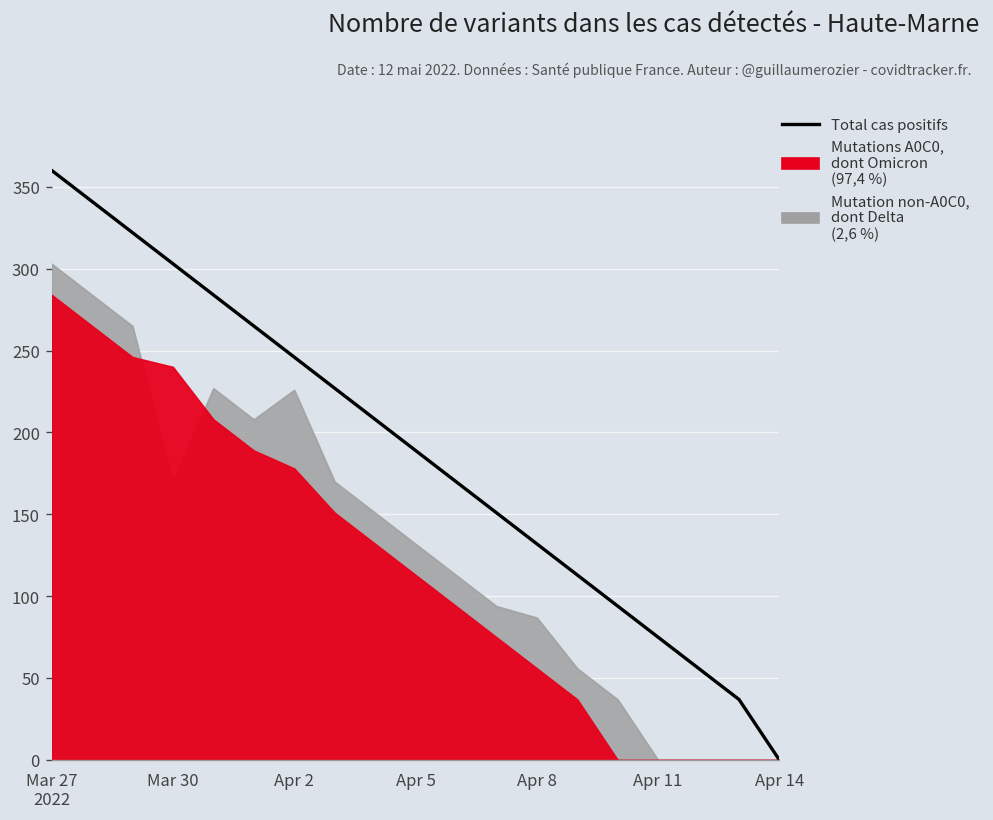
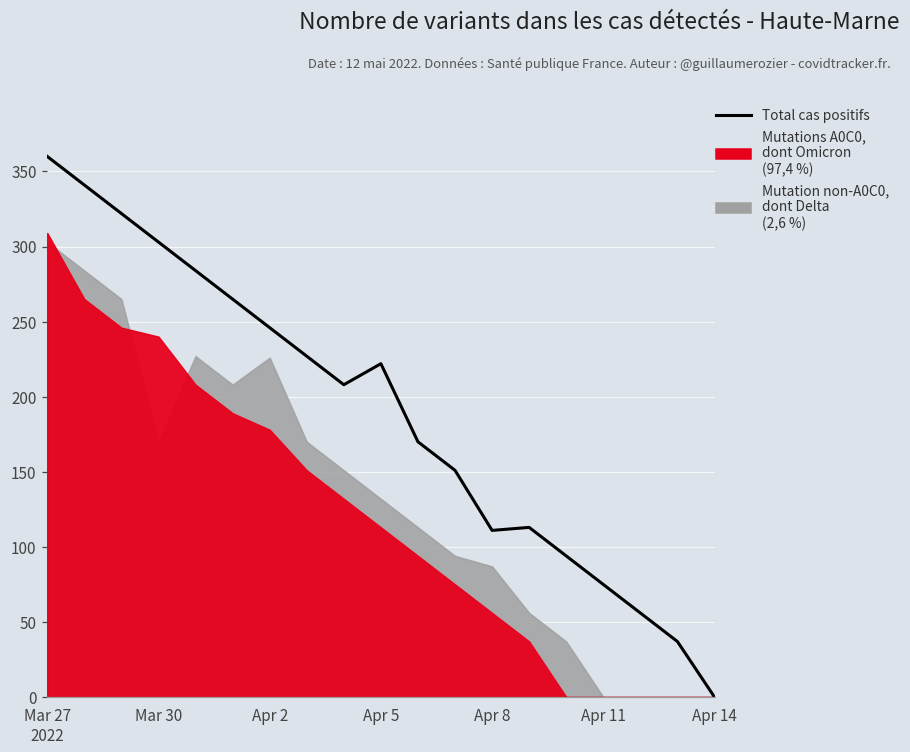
Mutations A0C0, dont Omicron (97,4 %), Mar 27 2022: 284 -> 309
Total cas positifs, Apr 5: 189 -> 222
Total cas positifs, Apr 8: 132 -> 111
